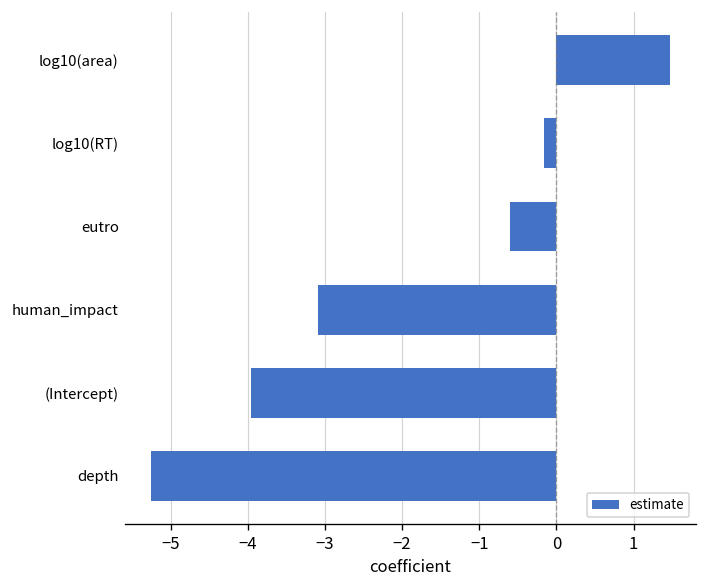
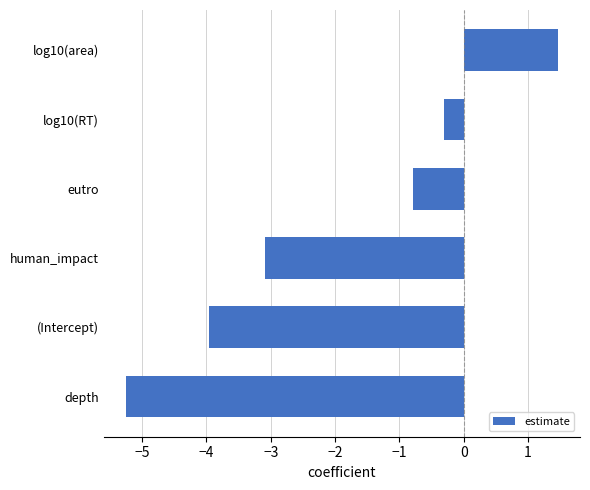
log10(RT): -0.2 -> -0.3
eutro: -0.6 -> -0.8
